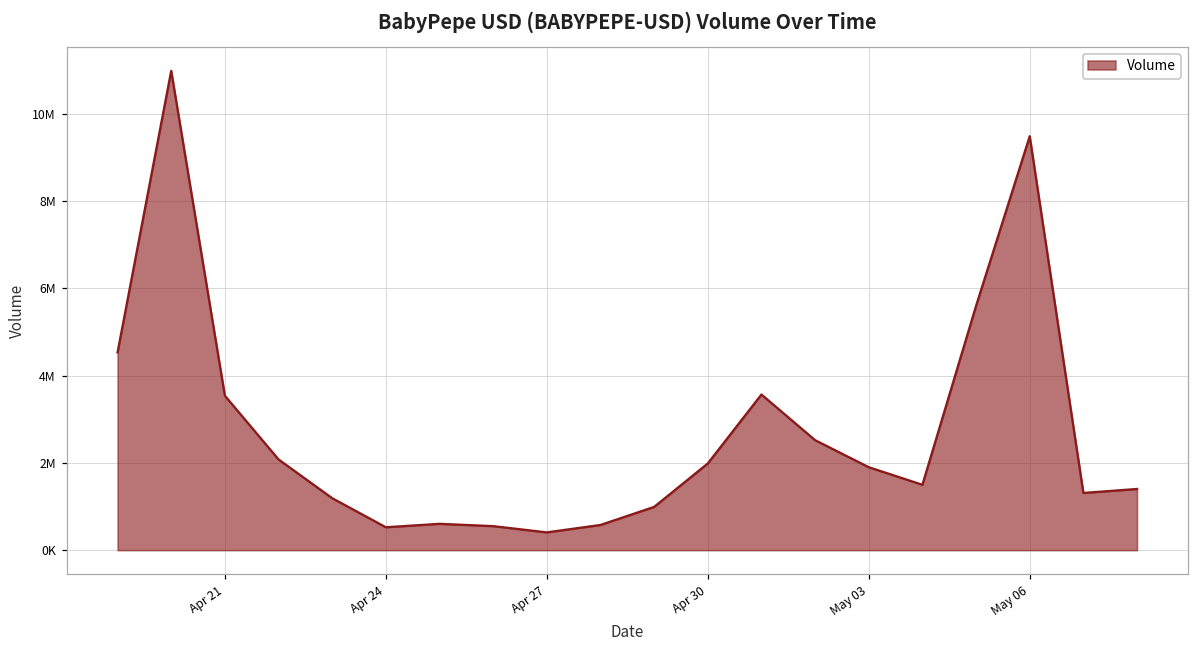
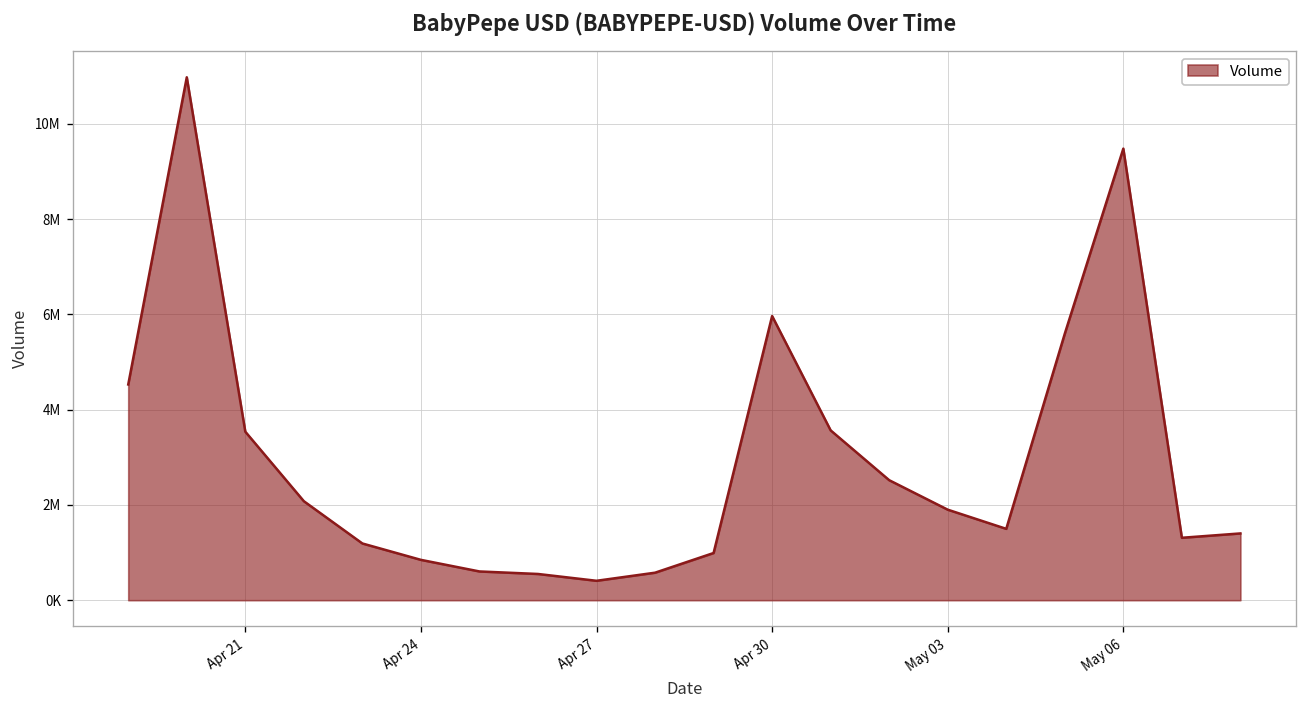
Apr 24: 500000 -> 800000
Apr 30: 2000000 -> 6000000
